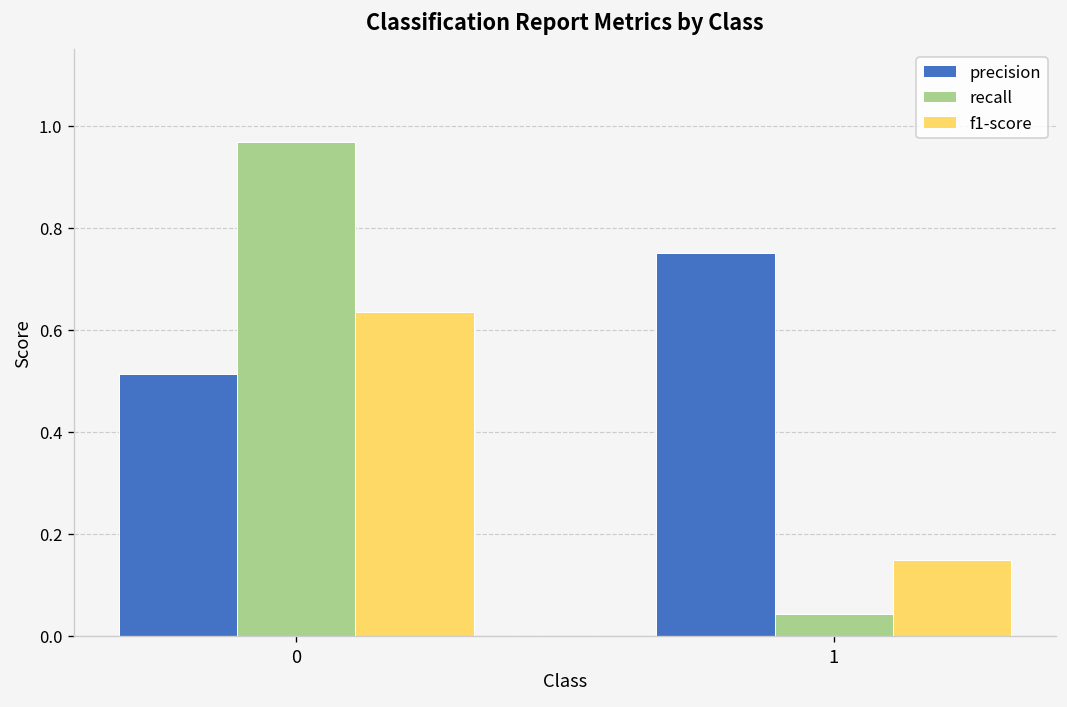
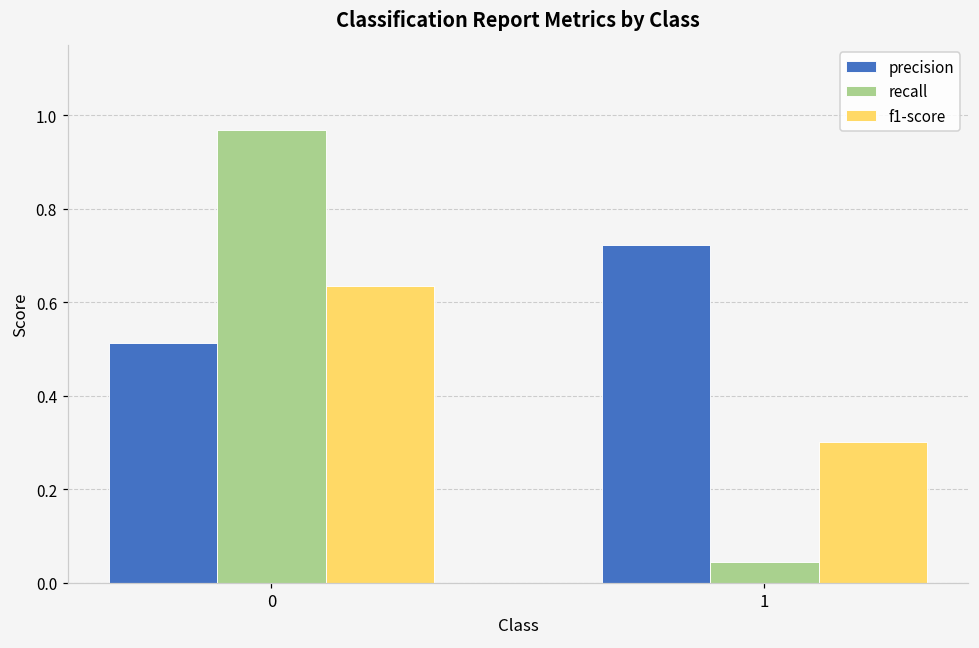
precision, 1: 0.75 -> 0.72
f1-score, 1: 0.15 -> 0.30
